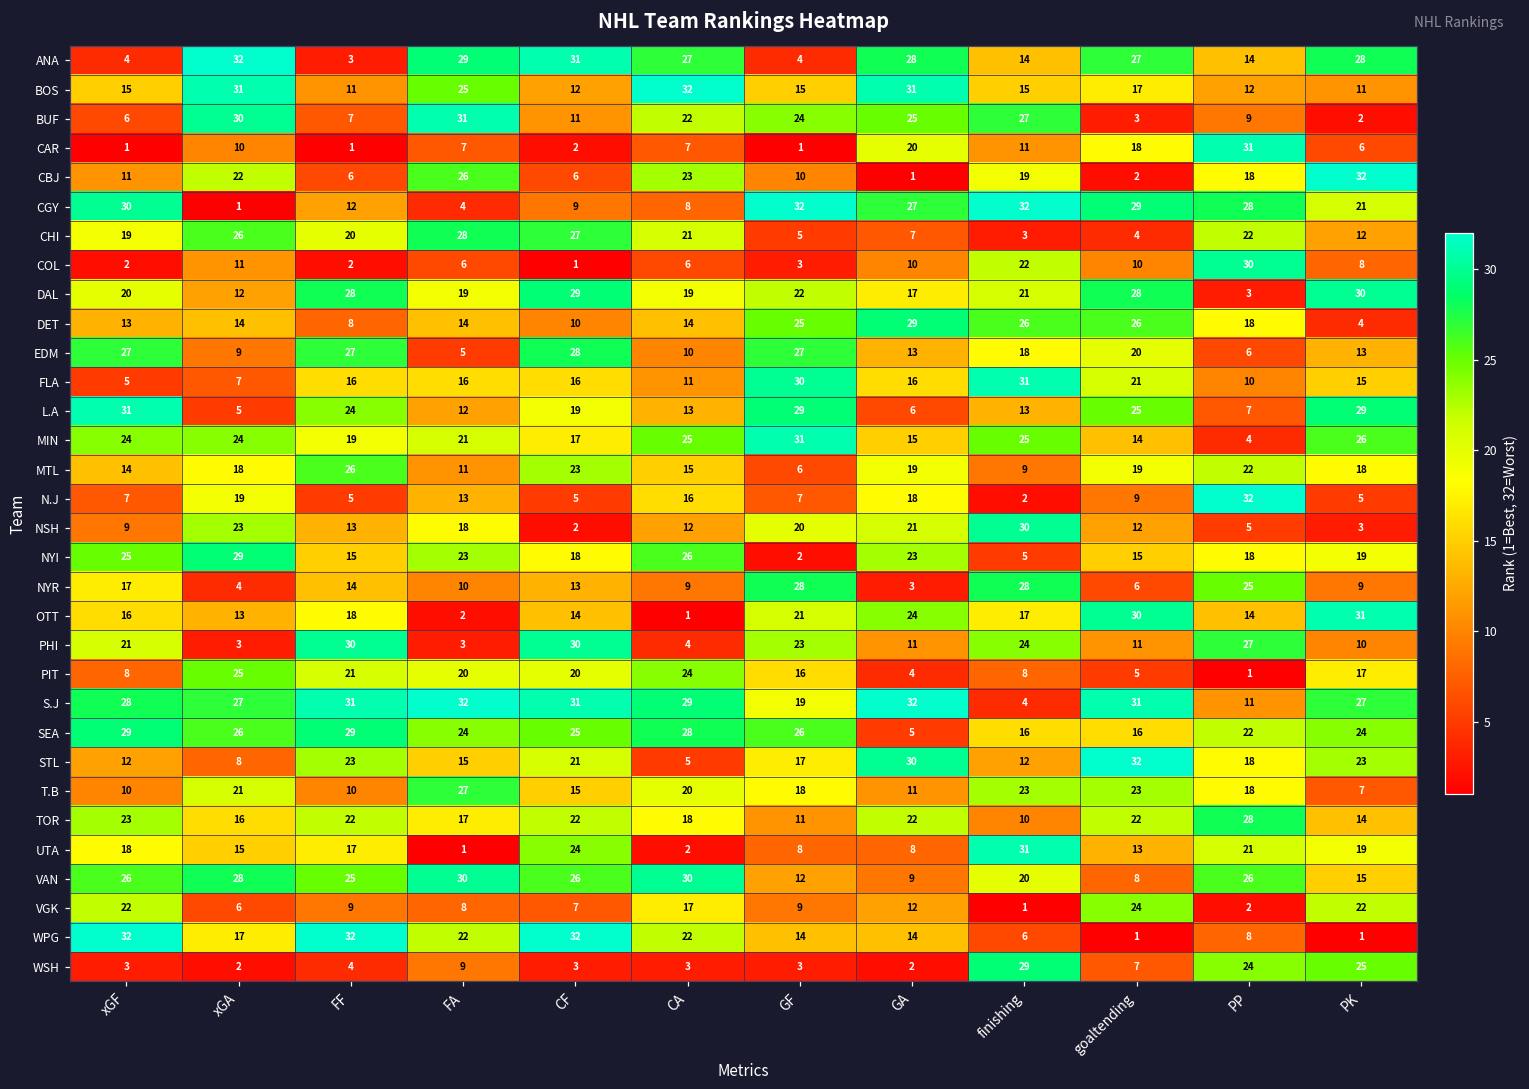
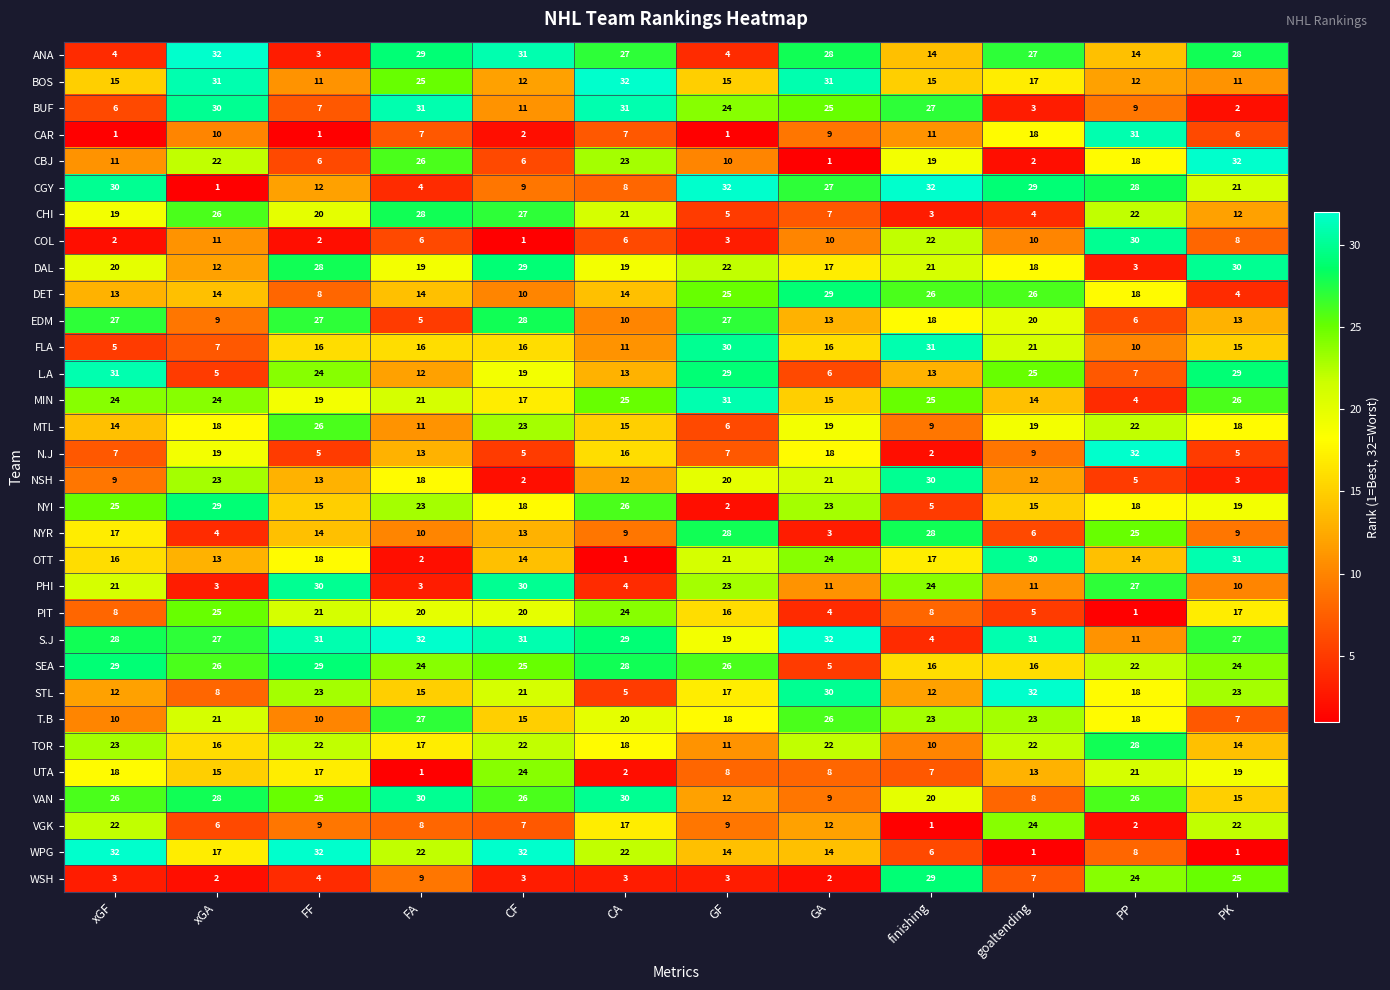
BUF, CA: 22 -> 31
CAR, GA: 20 -> 9
DAL, goaltending: 28 -> 18
T.B, GA: 11 -> 26
UTA, finishing: 31 -> 7
